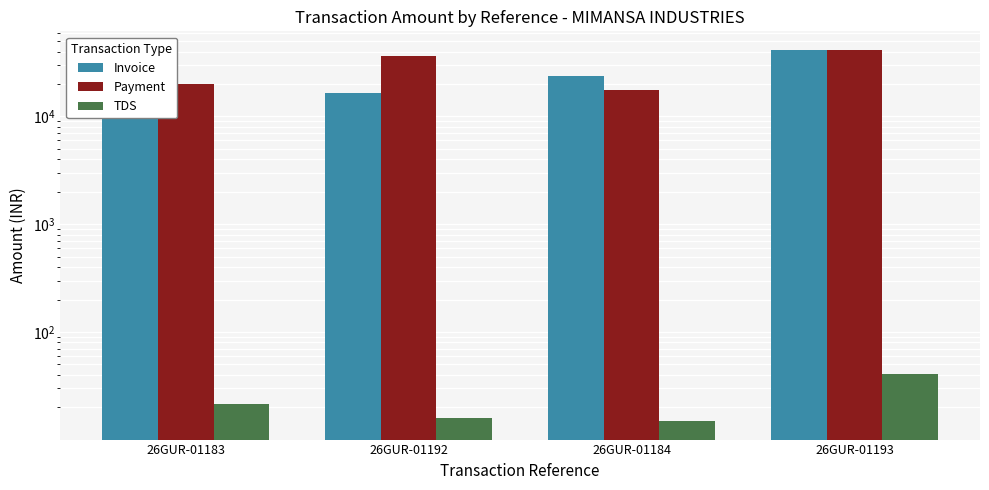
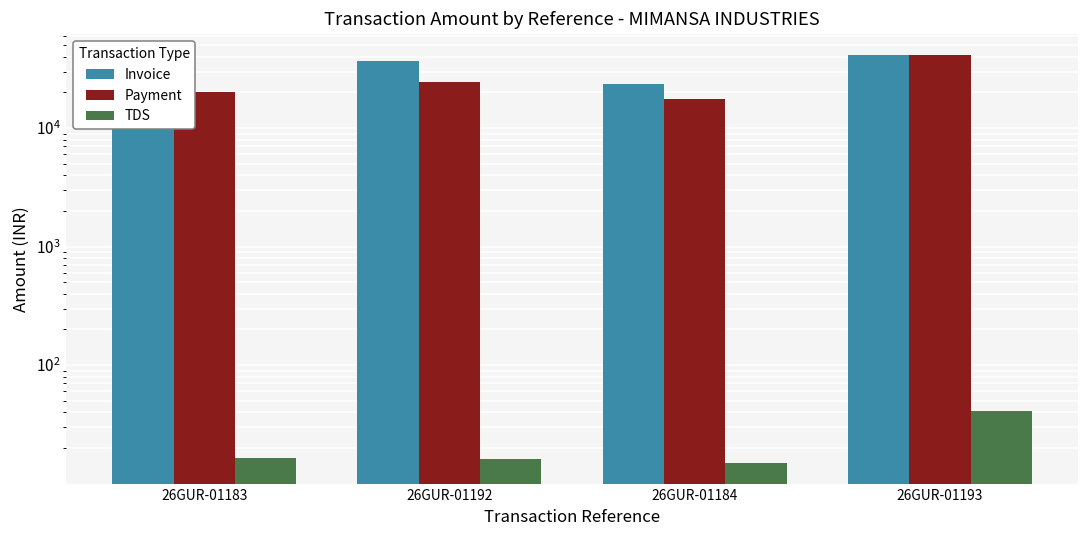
TDS, 26GUR-01183: 22 -> 16
Invoice, 26GUR-01192: 16000 -> 37000
Payment, 26GUR-01192: 37000 -> 25000
